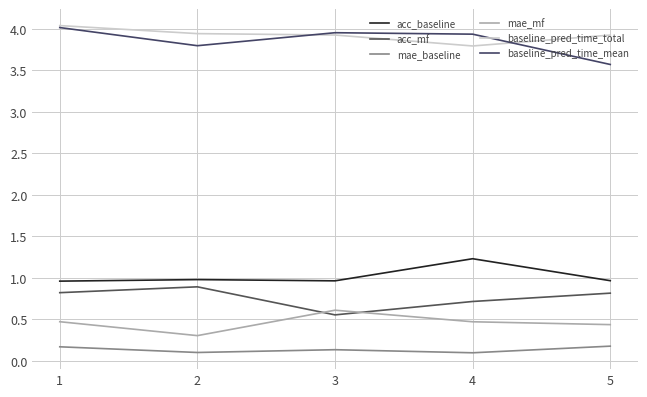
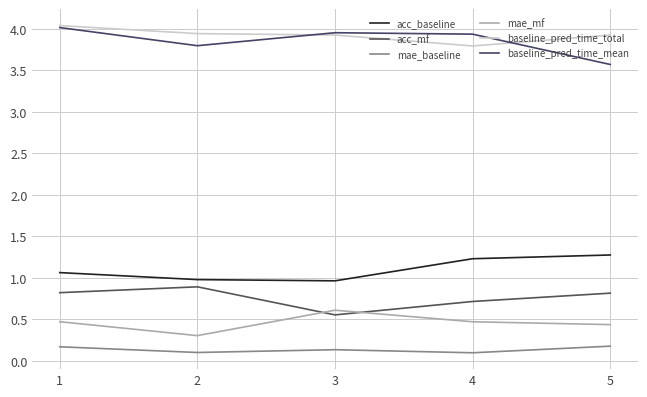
acc_baseline, 1: 1.0 -> 1.1
acc_baseline, 5: 1.0 -> 1.3
